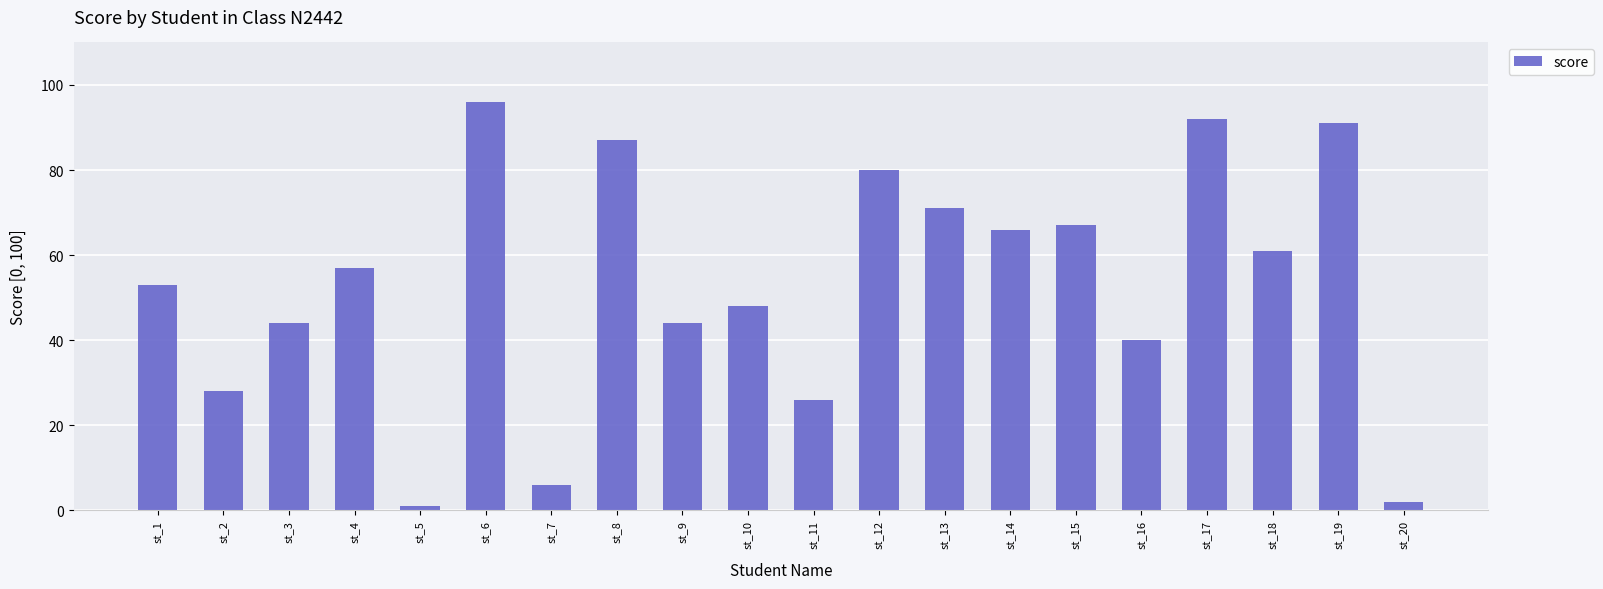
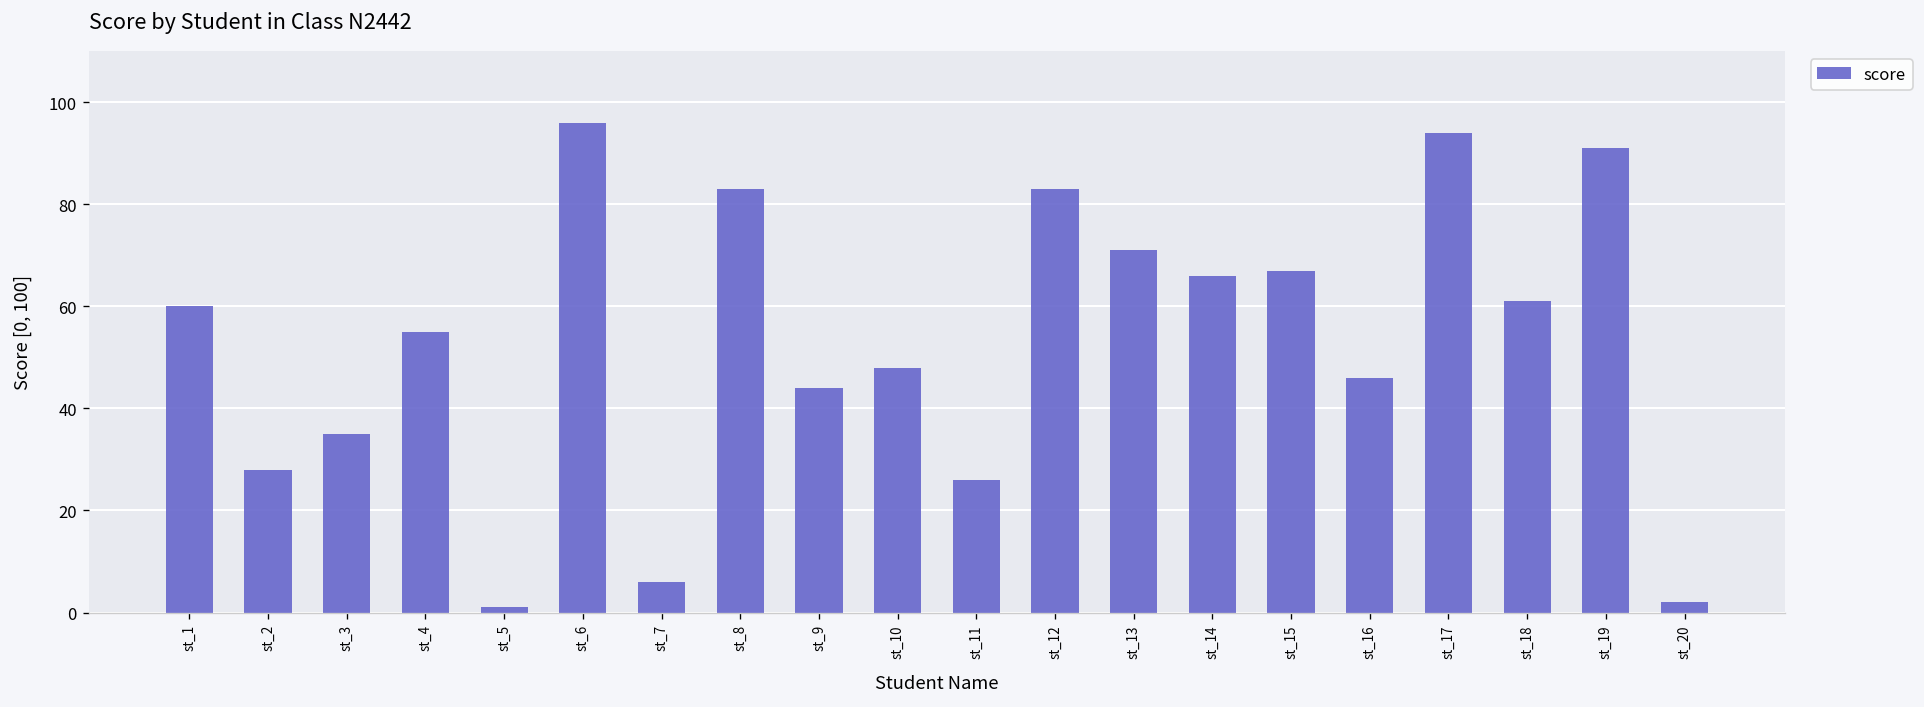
st_1: 53 -> 60
st_3: 44 -> 35
st_4: 57 -> 55
st_8: 87 -> 83
st_12: 80 -> 83
st_16: 40 -> 46
st_17: 92 -> 94
